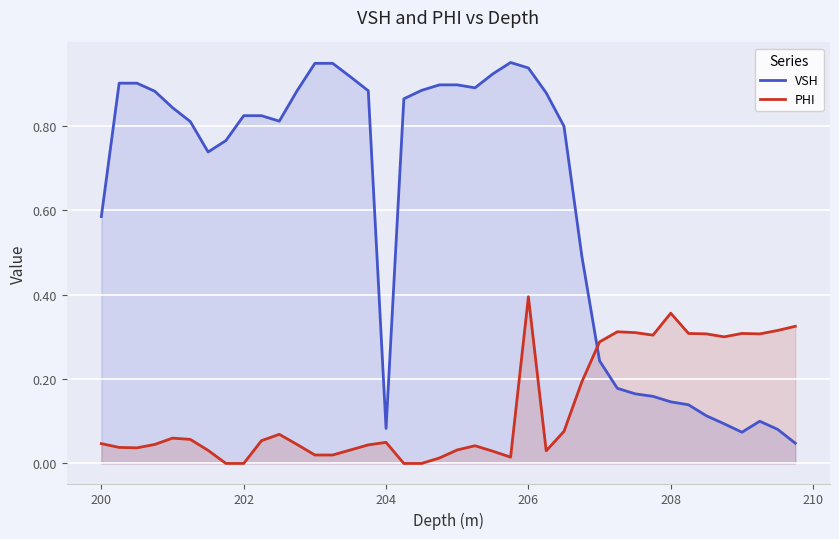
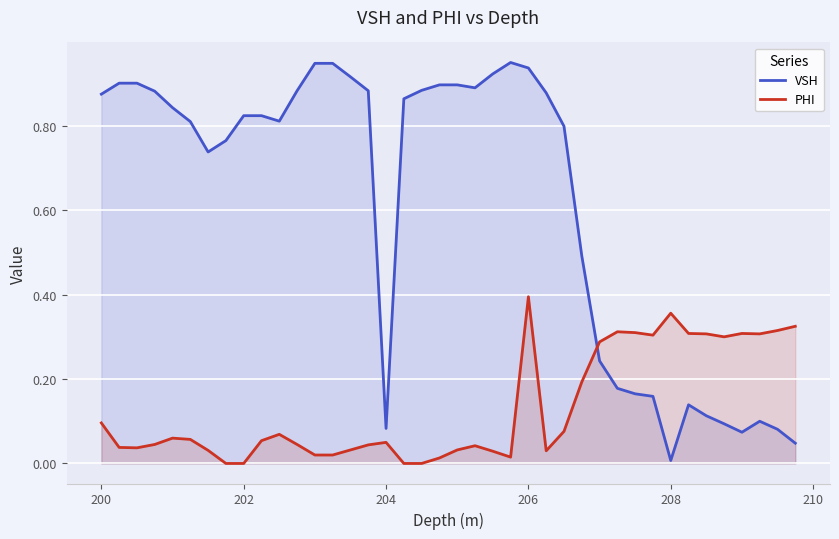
VSH, 200: 0.59 -> 0.88
PHI, 200: 0.05 -> 0.10
VSH, 208: 0.15 -> 0.01
